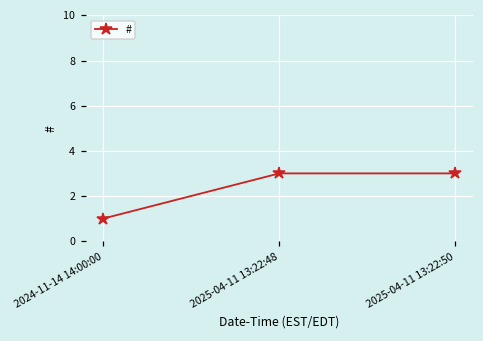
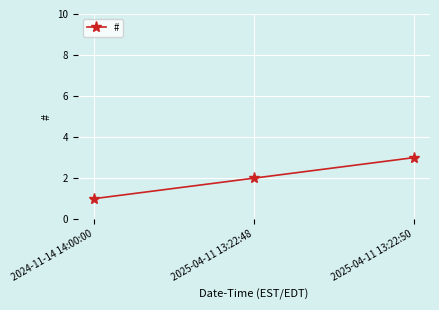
2025-04-11 13:22:48: 3 -> 2
